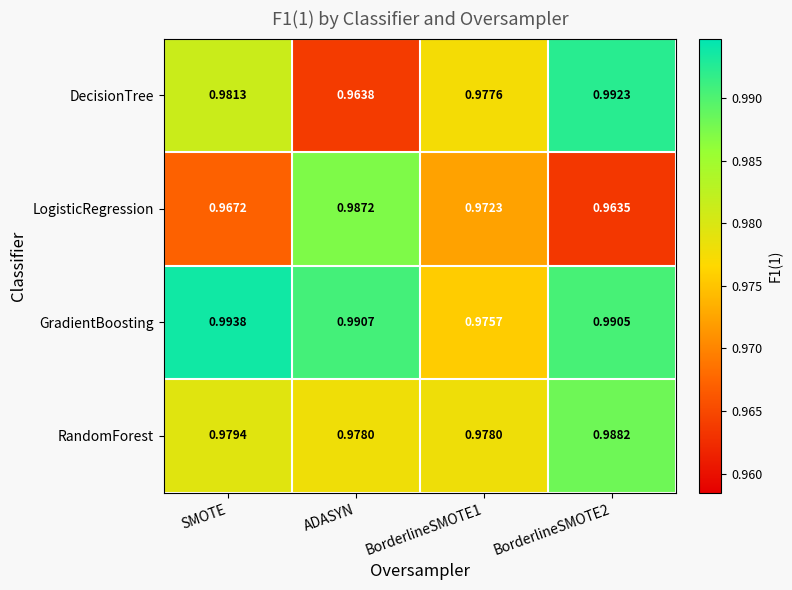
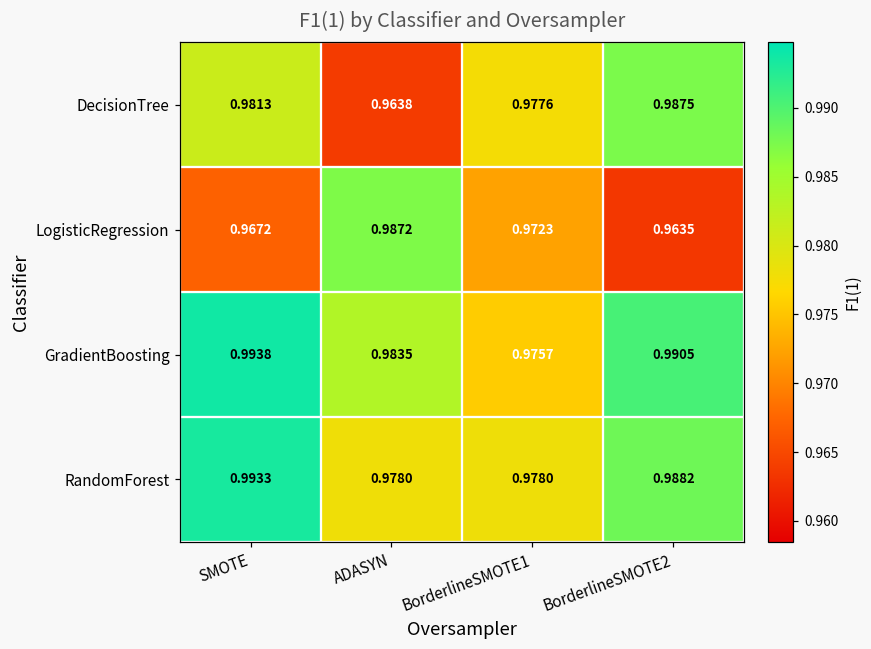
DecisionTree, BorderlineSMOTE2: 0.9923 -> 0.9875
GradientBoosting, ADASYN: 0.9907 -> 0.9835
RandomForest, SMOTE: 0.9794 -> 0.9933
